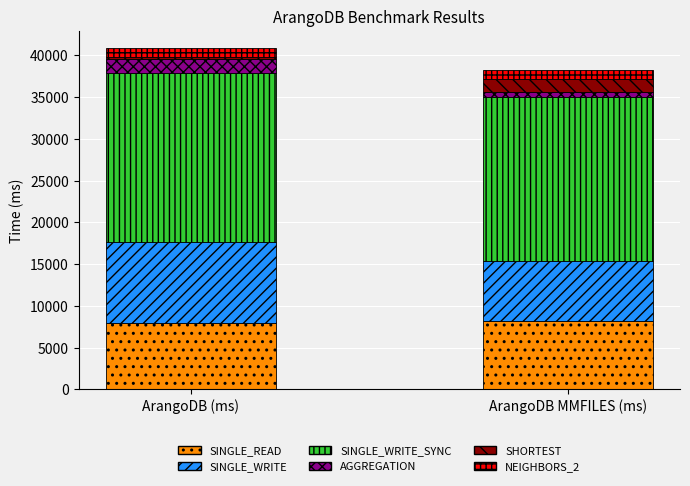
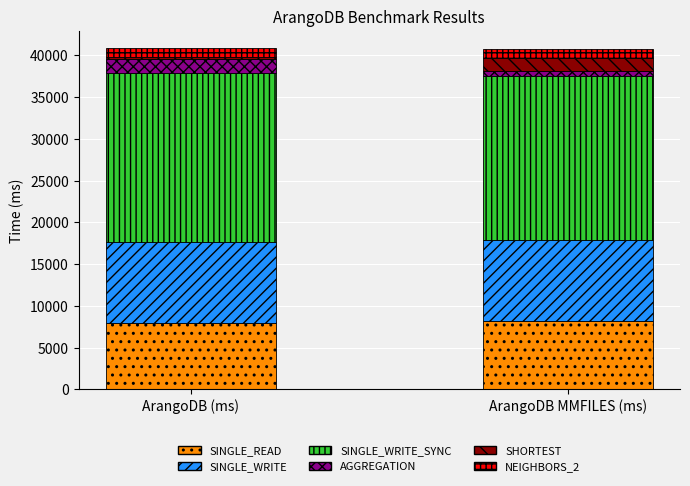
SINGLE_WRITE, ArangoDB MMFILES (ms): 7000 -> 10000
